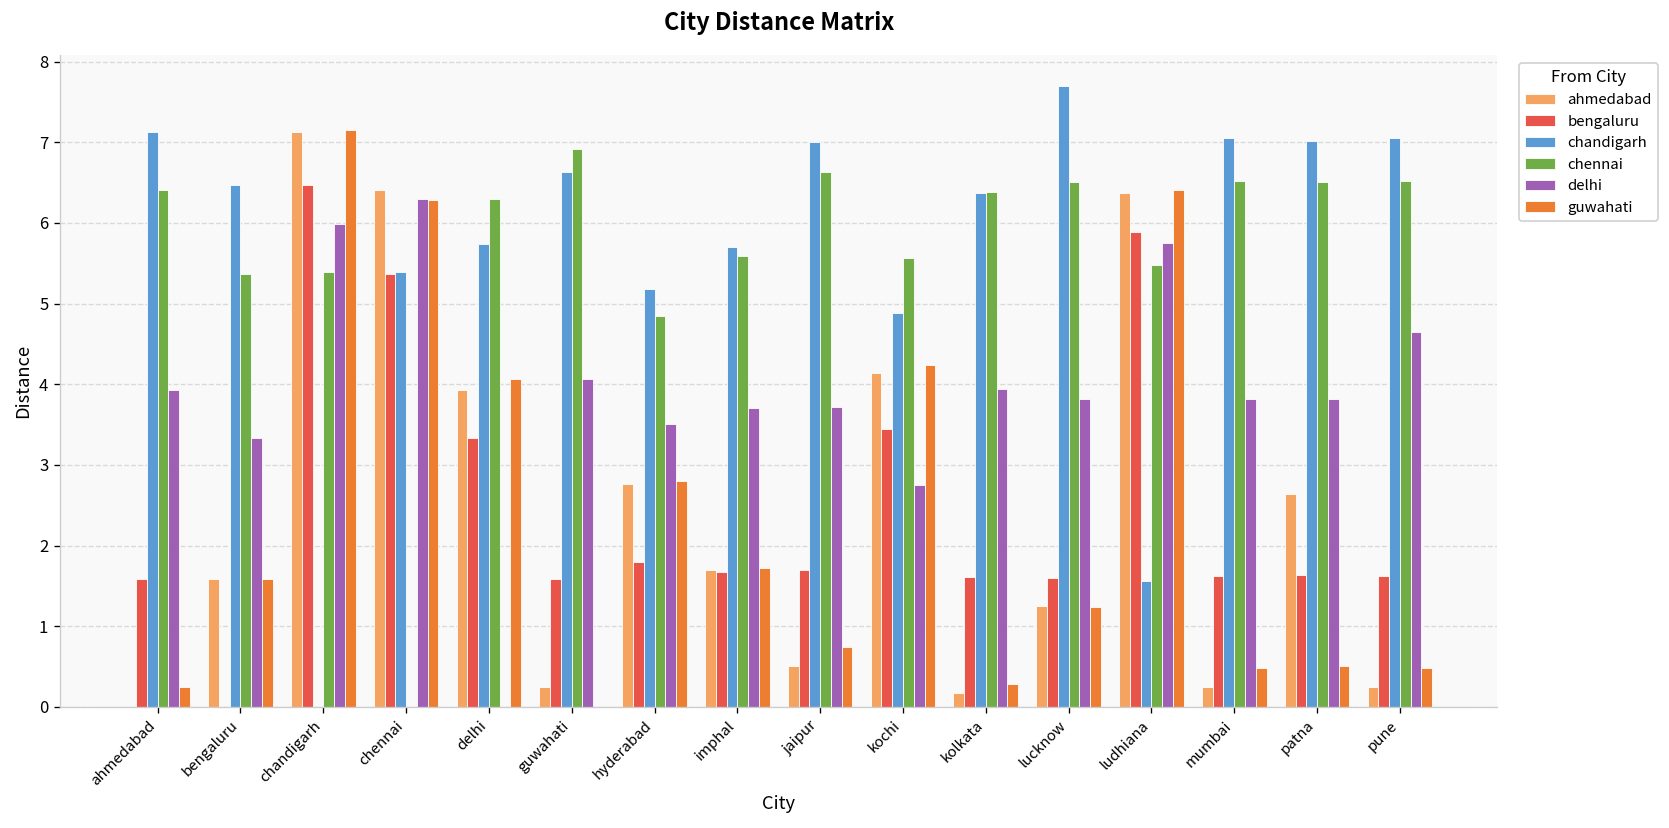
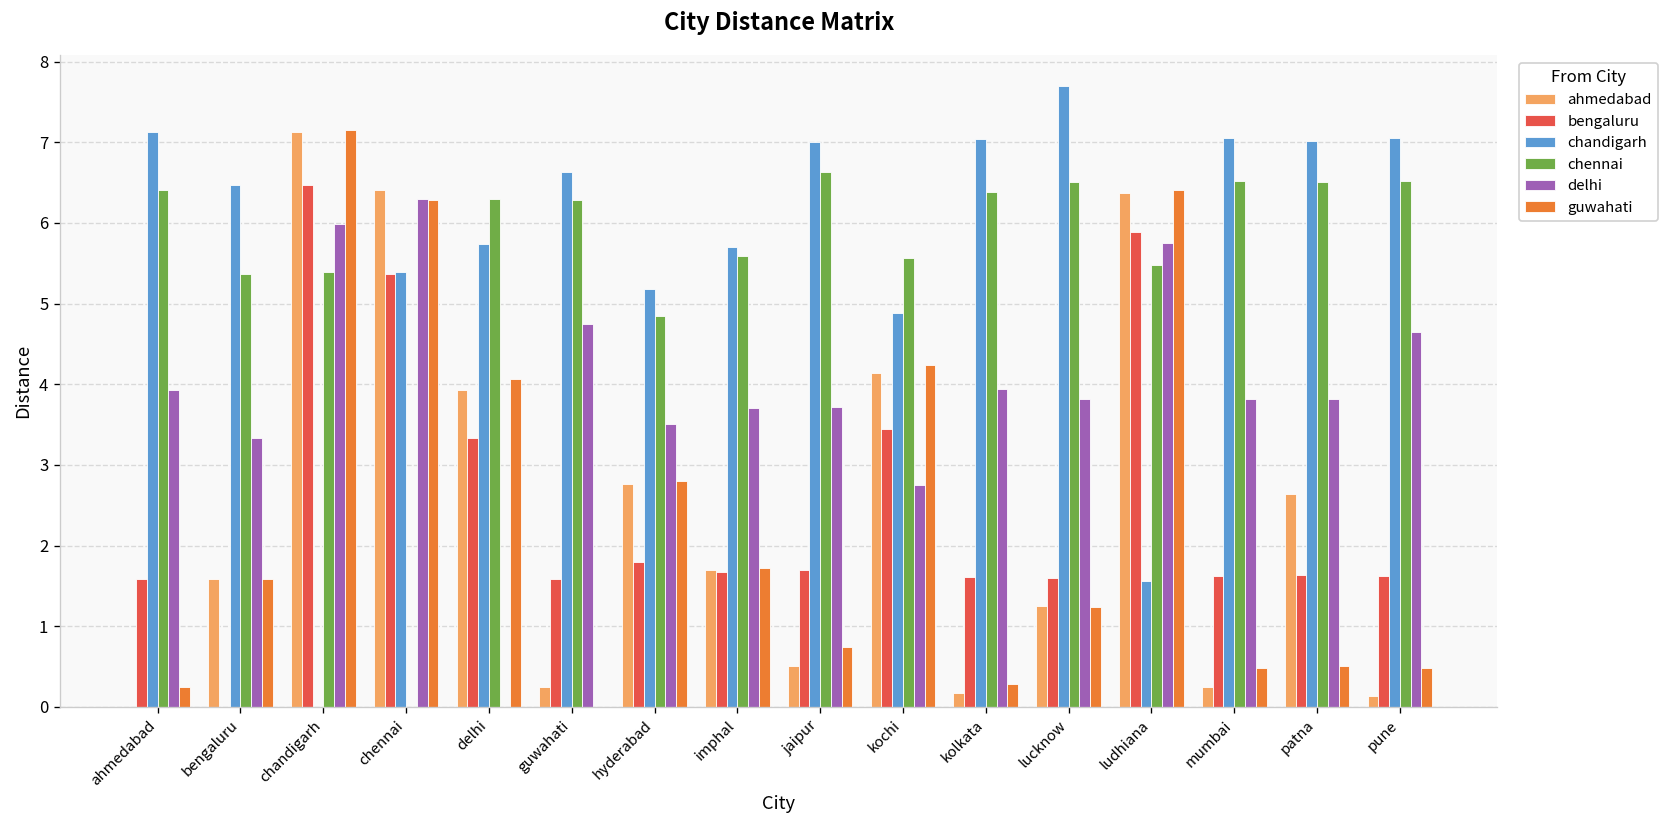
chennai, guwahati: 6.9 -> 6.3
delhi, guwahati: 4.1 -> 4.8
chandigarh, kolkata: 6.4 -> 7.0
ahmedabad, pune: 0.3 -> 0.1
